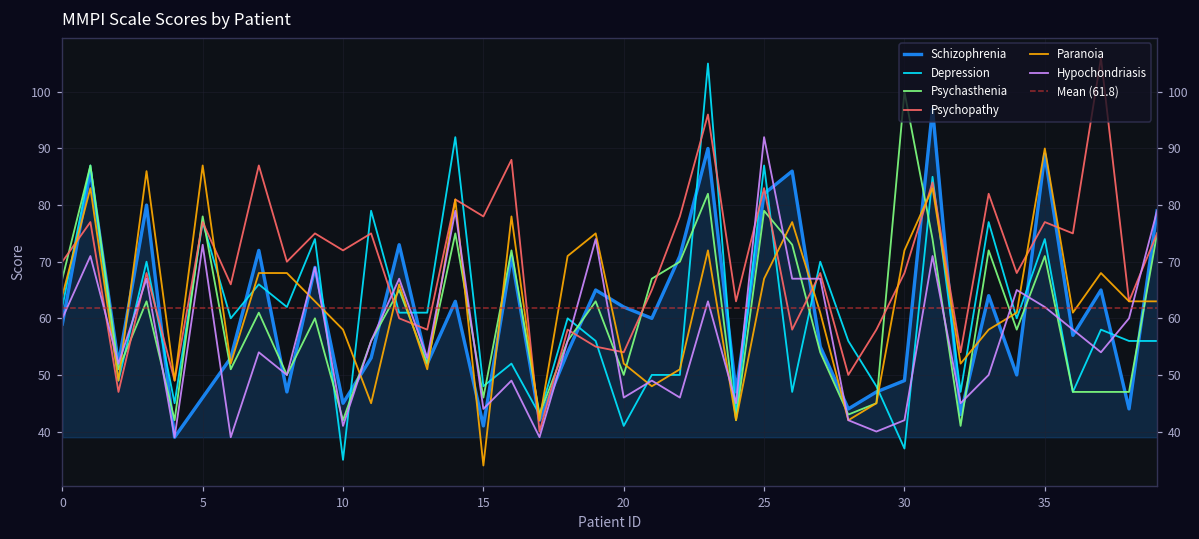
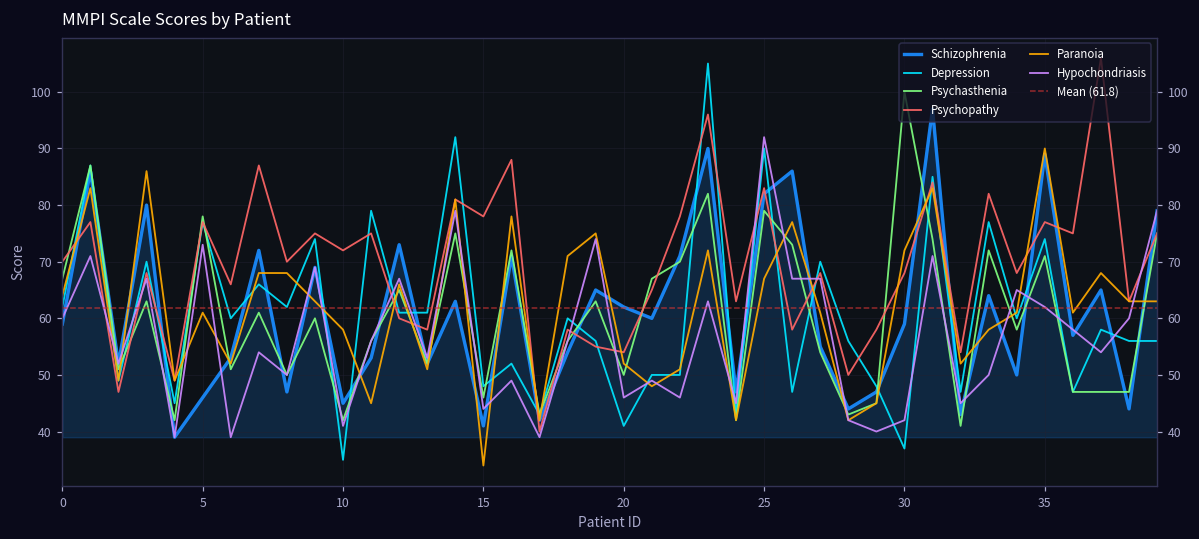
Paranoia, 5: 87 -> 61
Depression, 25: 87 -> 90
Schizophrenia, 30: 49 -> 59
